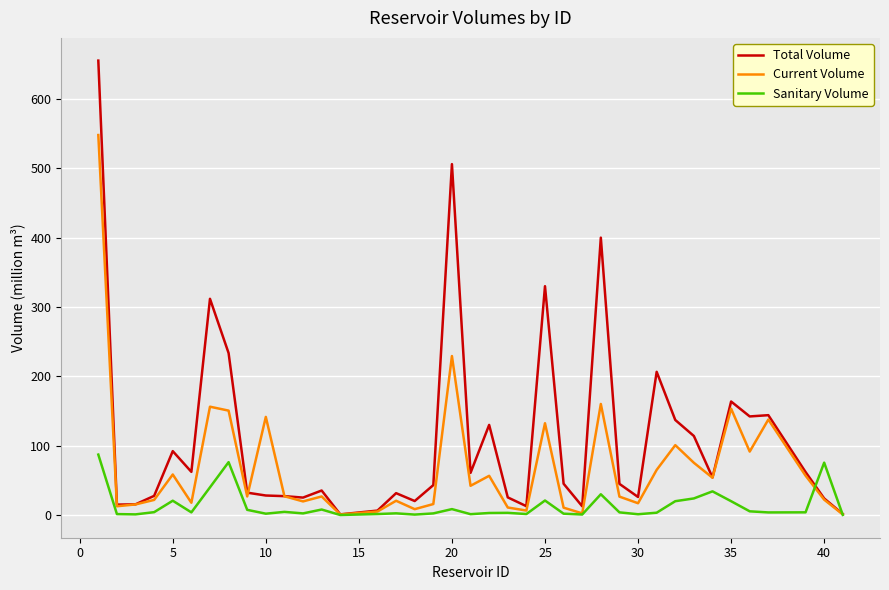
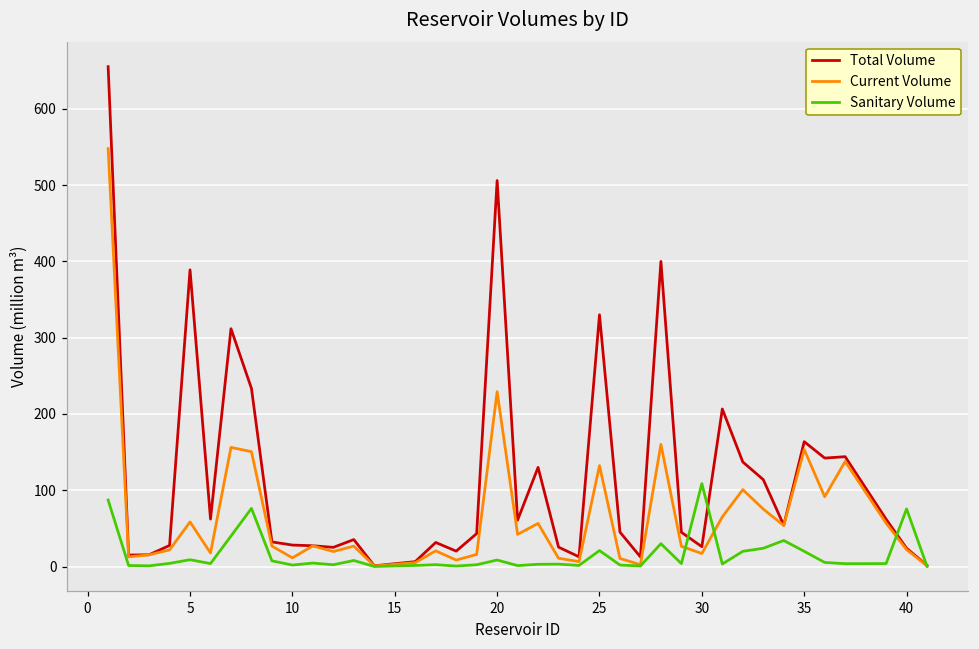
Total Volume, 5: 90 -> 390
Sanitary Volume, 5: 20 -> 10
Current Volume, 10: 140 -> 10
Sanitary Volume, 30: 0 -> 110
